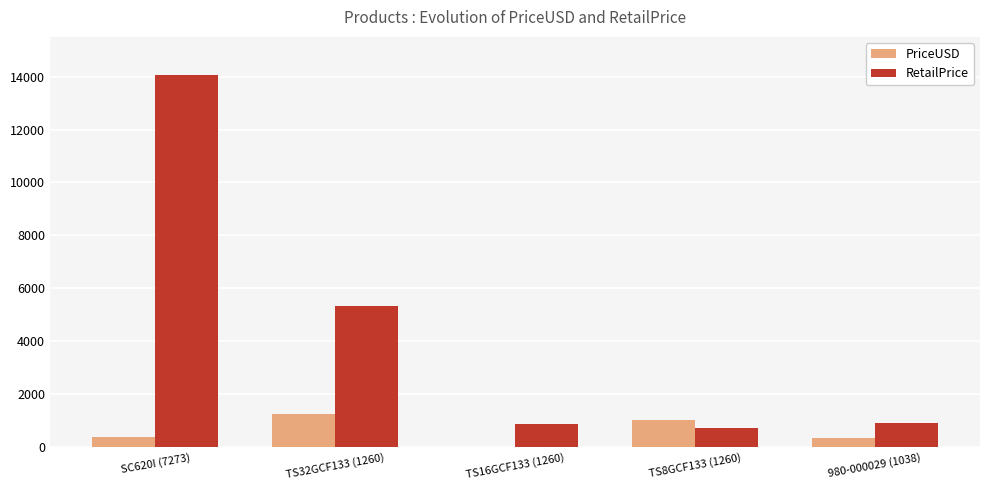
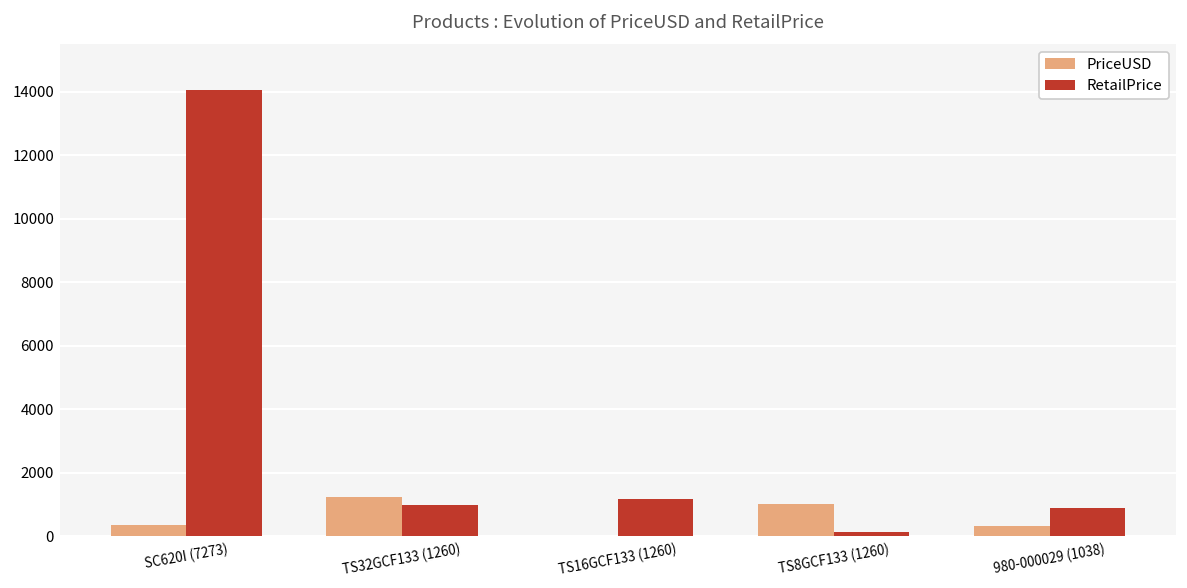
RetailPrice, TS32GCF133 (1260): 5300 -> 1000
RetailPrice, TS16GCF133 (1260): 900 -> 1200
RetailPrice, TS8GCF133 (1260): 700 -> 200
